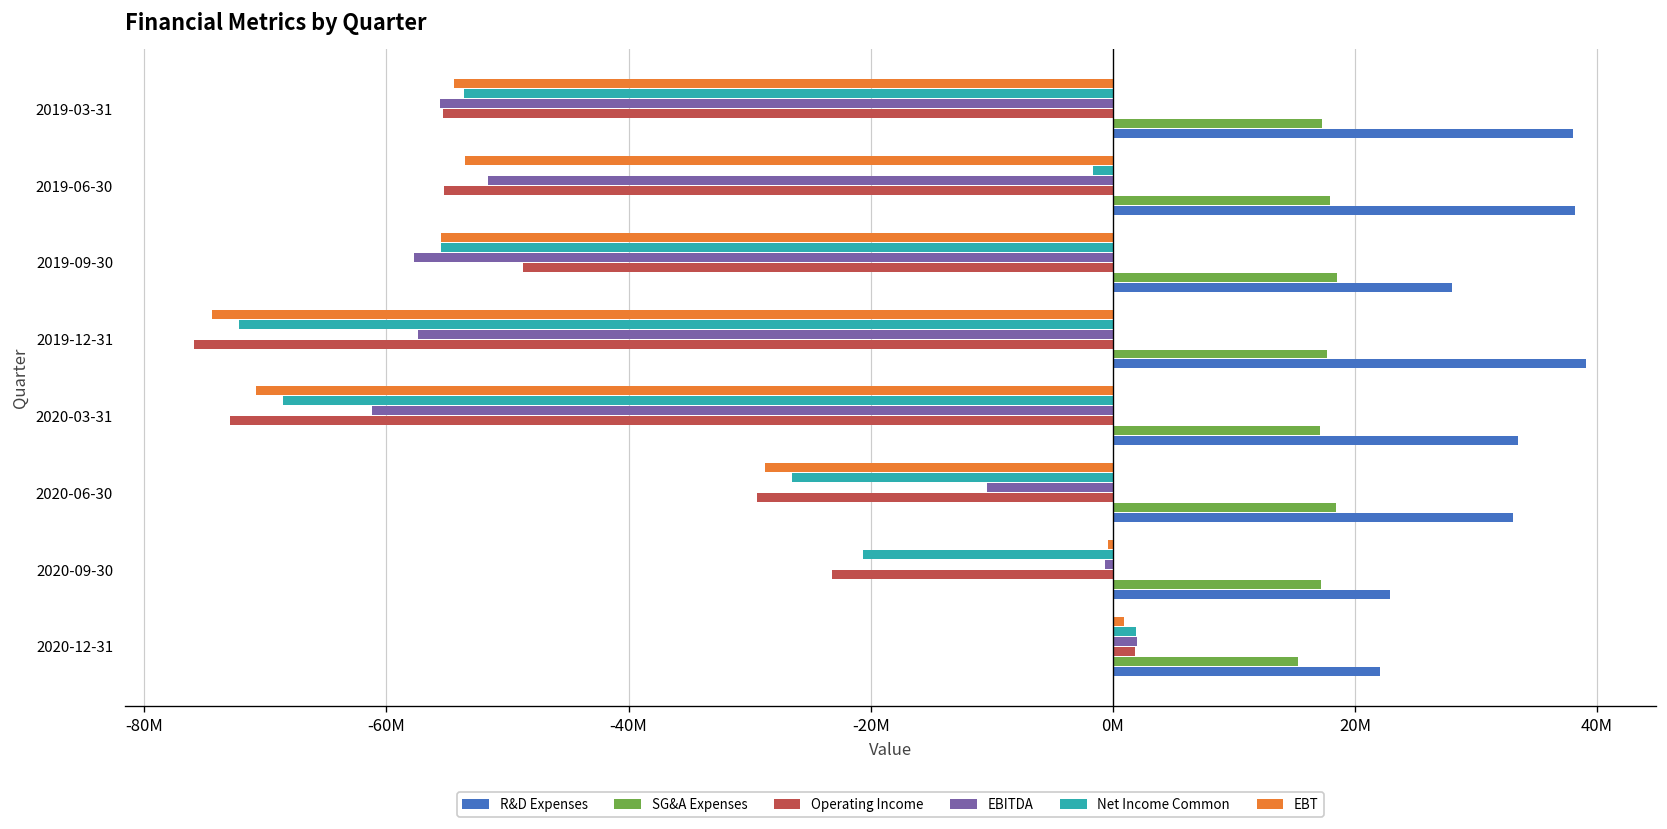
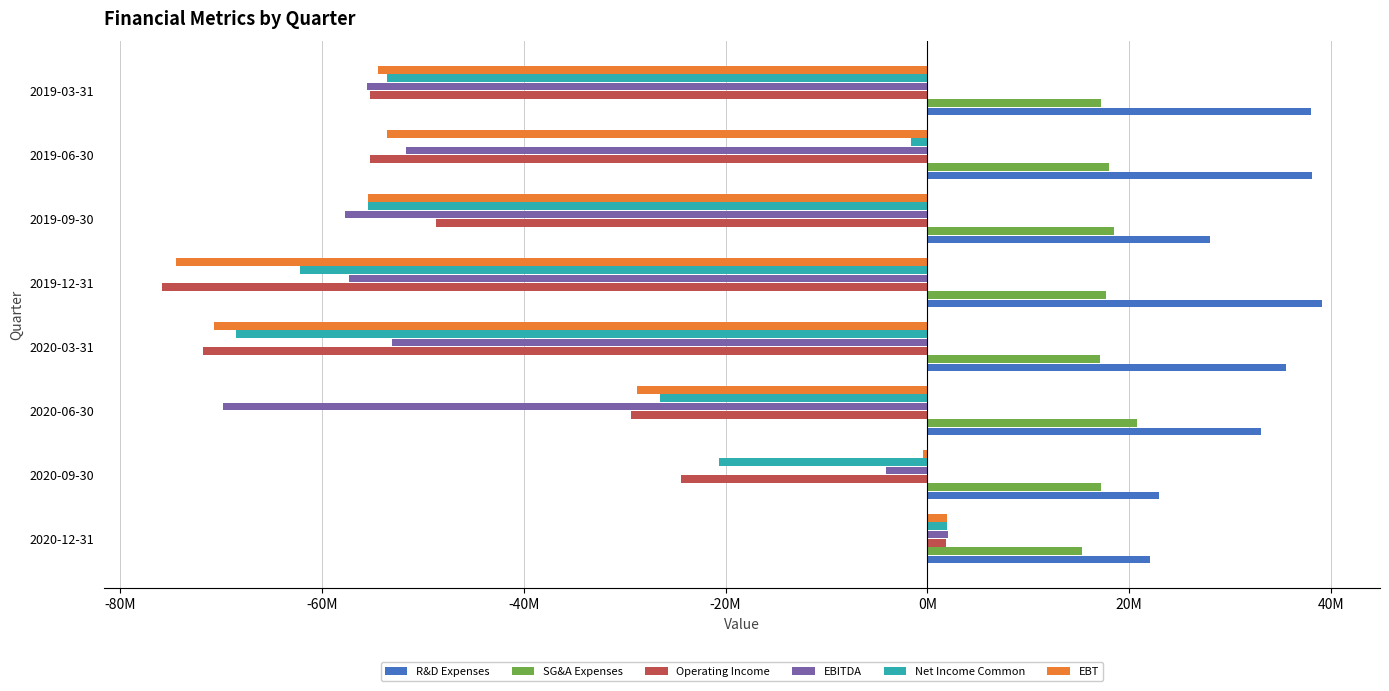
Net Income Common, 2019-12-31: -72200000 -> -62200000
EBITDA, 2020-03-31: -61200000 -> -53100000
Operating Income, 2020-03-31: -72900000 -> -71800000
R&D Expenses, 2020-03-31: 33500000 -> 35600000
EBITDA, 2020-06-30: -10400000 -> -69800000
SG&A Expenses, 2020-06-30: 18400000 -> 20800000
EBITDA, 2020-09-30: -600000 -> -4000000
Operating Income, 2020-09-30: -23200000 -> -24400000
EBT, 2020-12-31: 900000 -> 1900000
